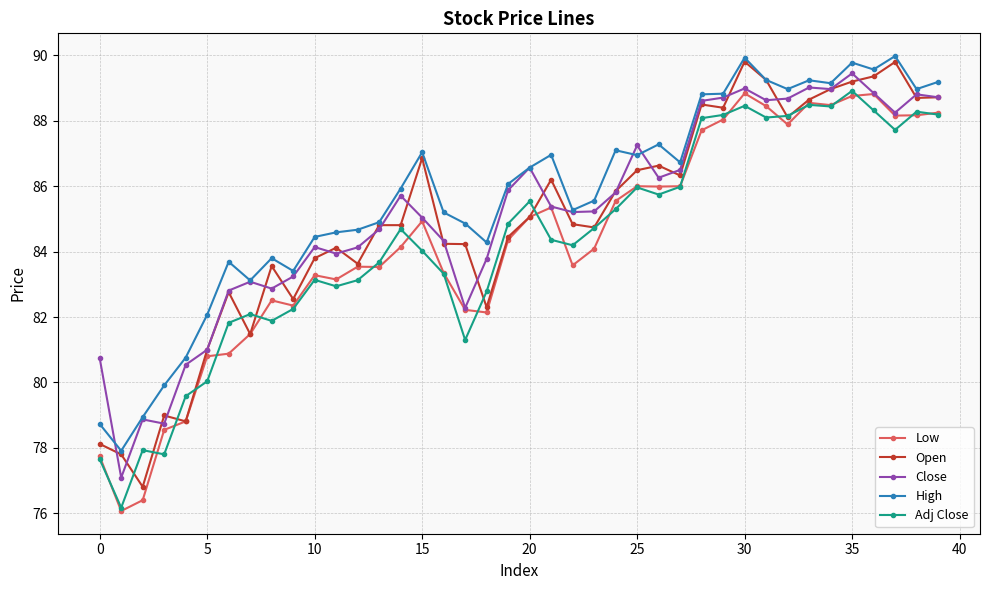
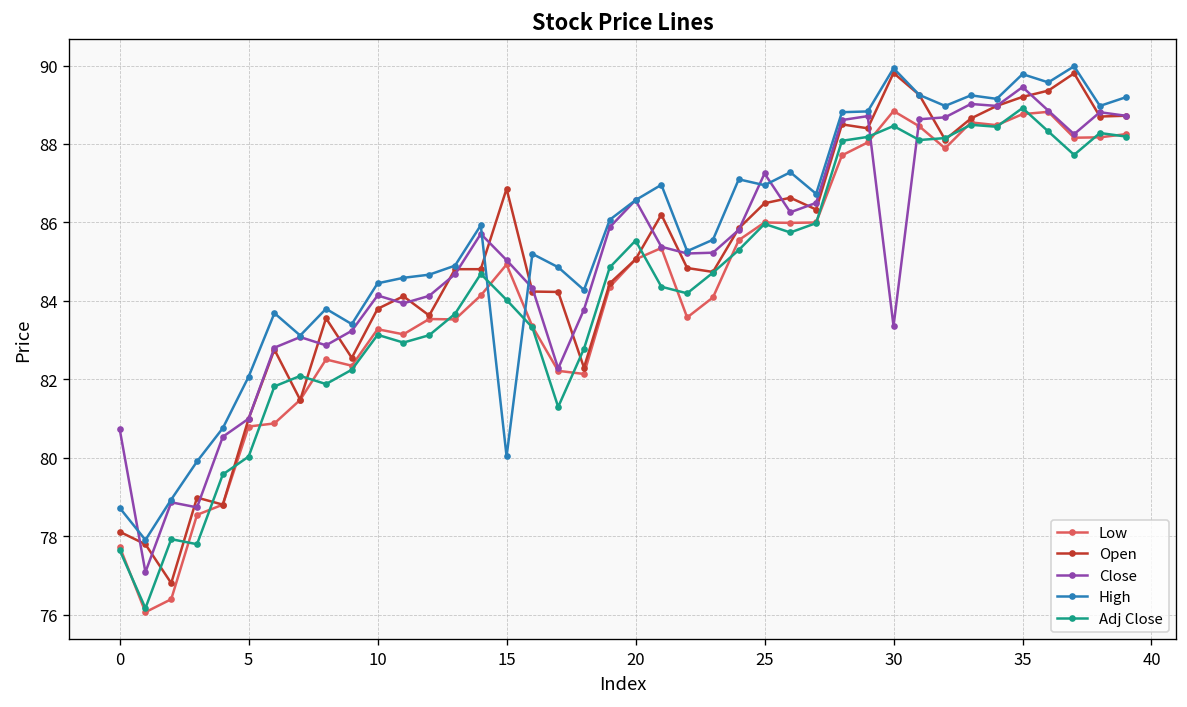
High, 15: 87.0 -> 80.0
Close, 30: 89.0 -> 83.4
